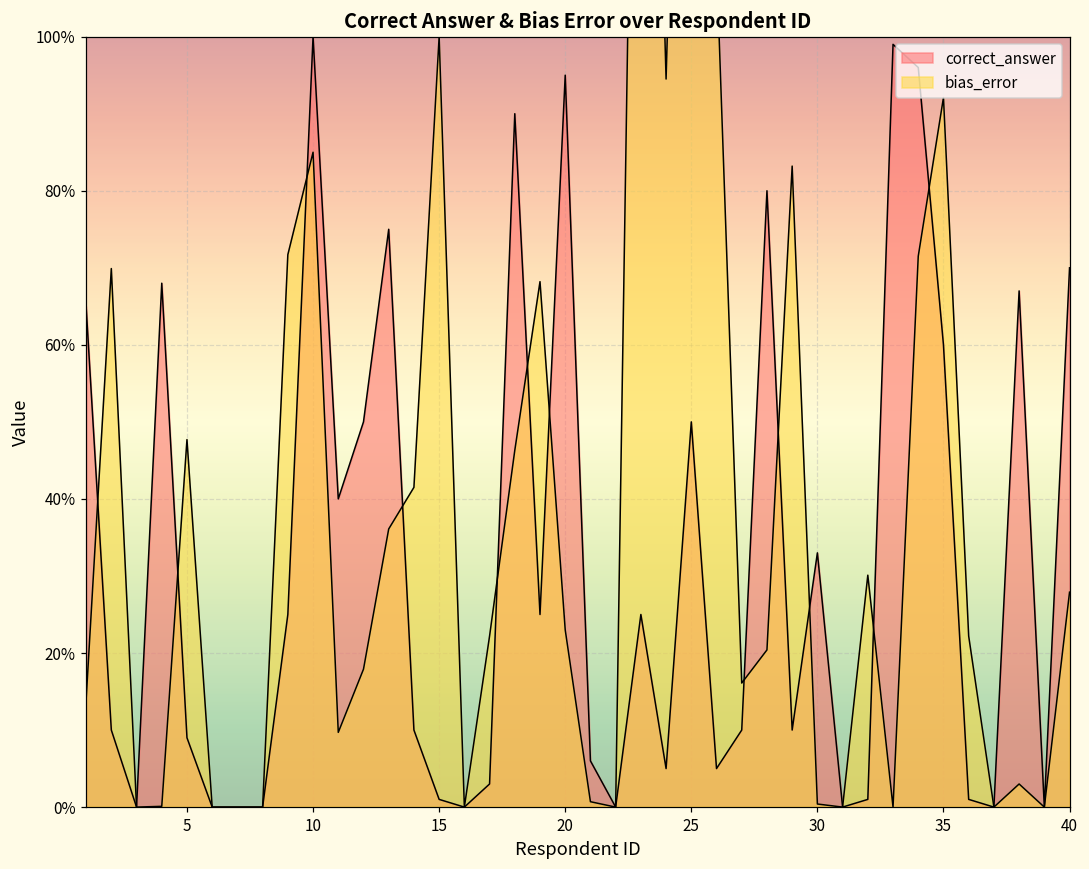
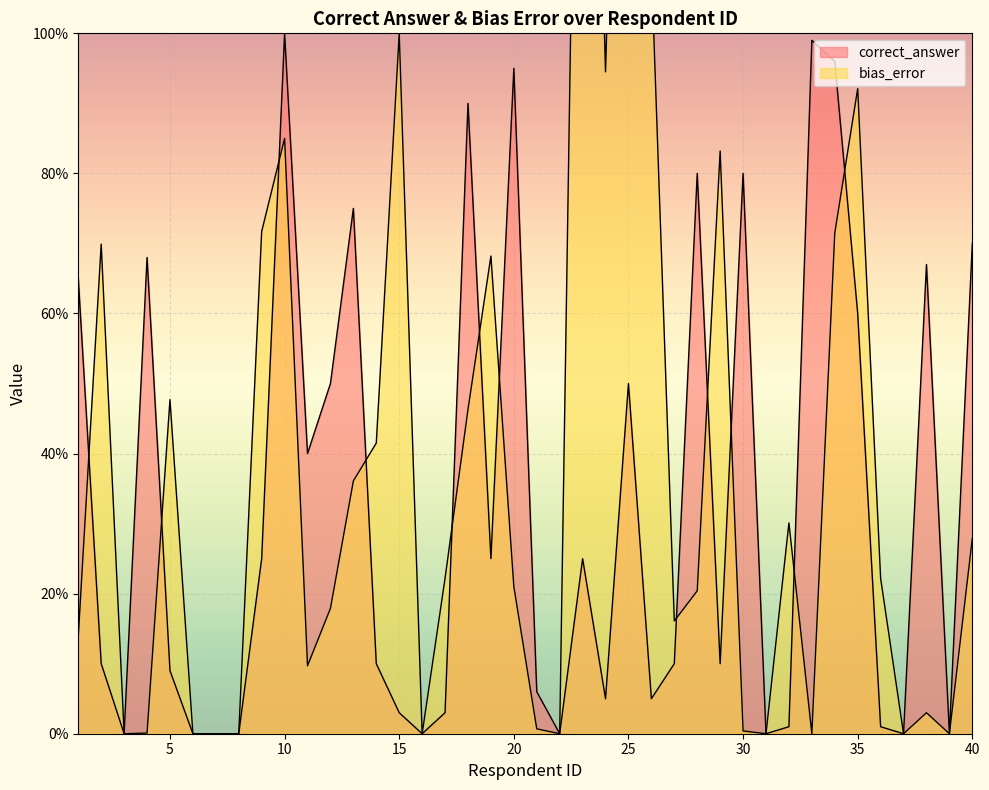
correct_answer, 15: 1% -> 3%
bias_error, 20: 23% -> 21%
correct_answer, 30: 33% -> 80%
